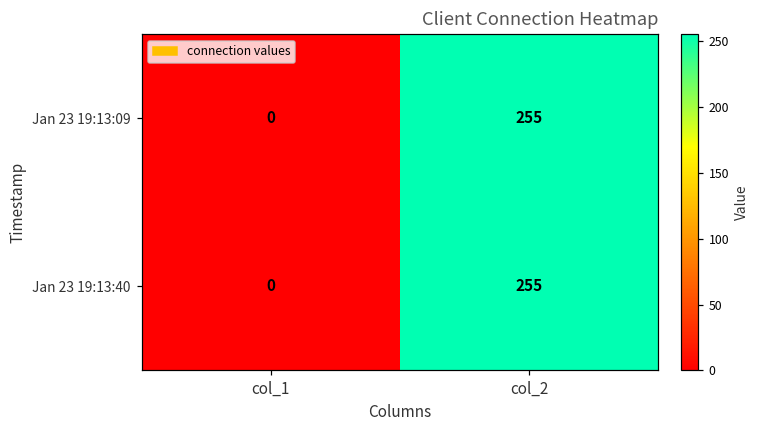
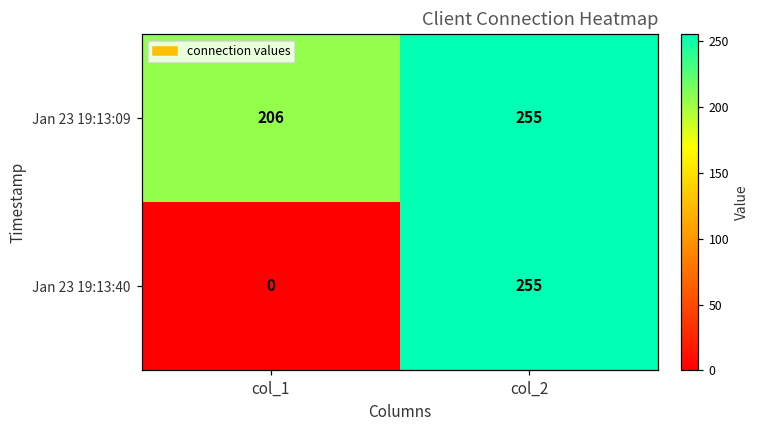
Jan 23 19:13:09, col_1: 0 -> 206
